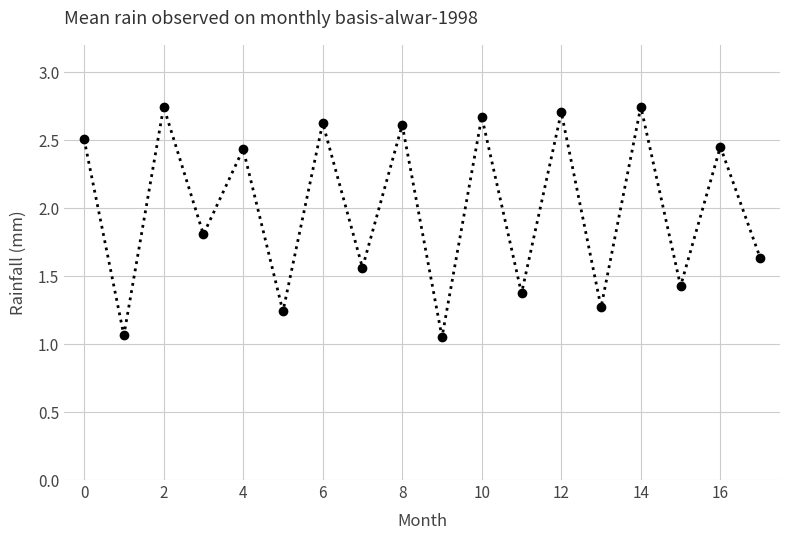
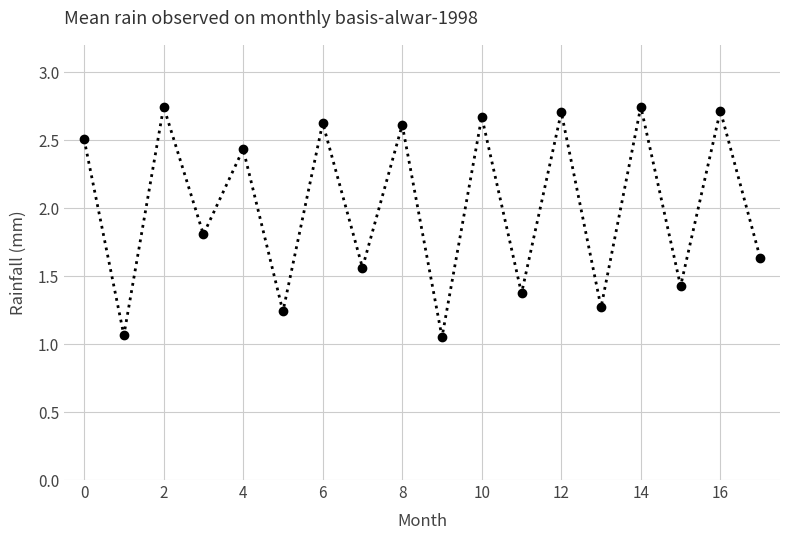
16: 2.45 -> 2.72
